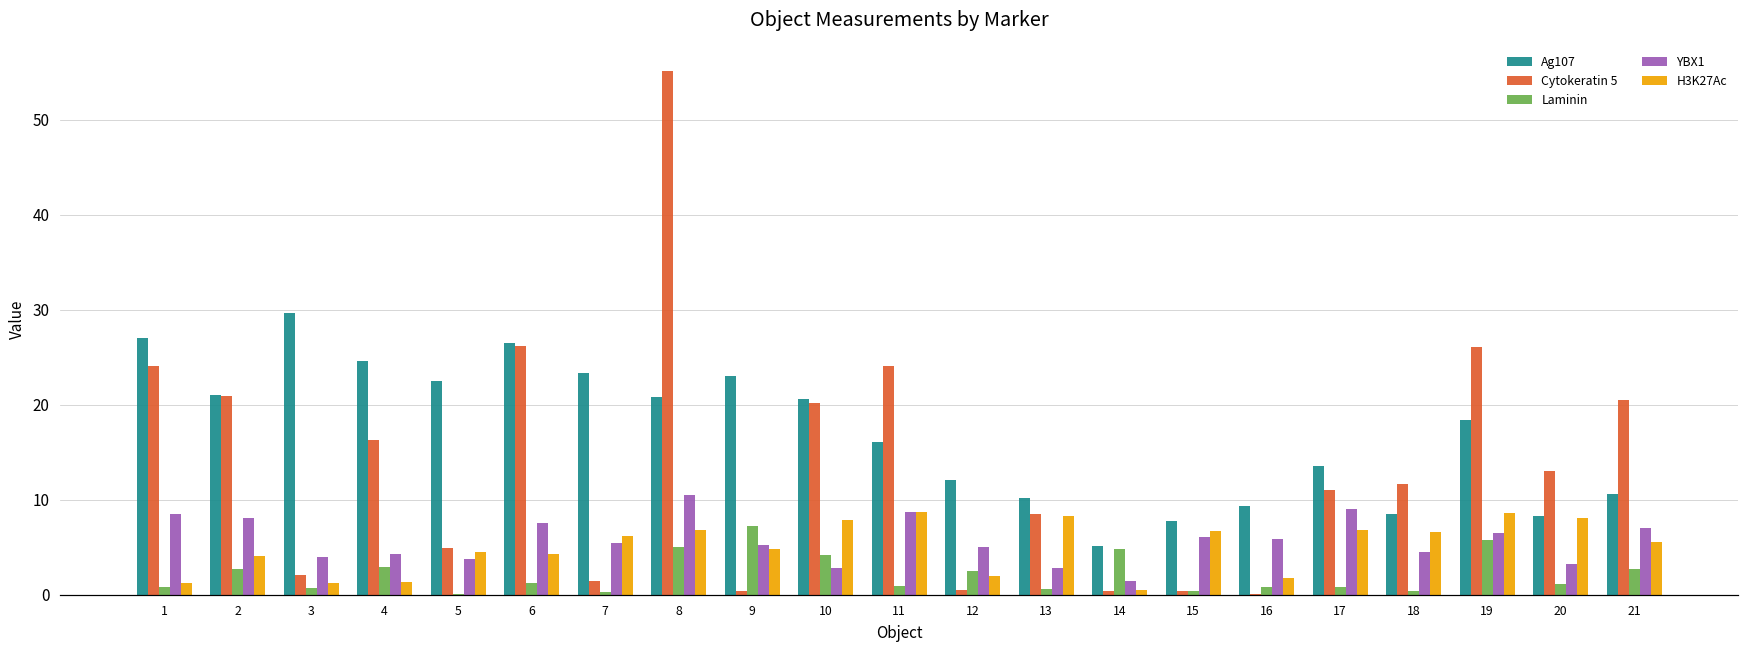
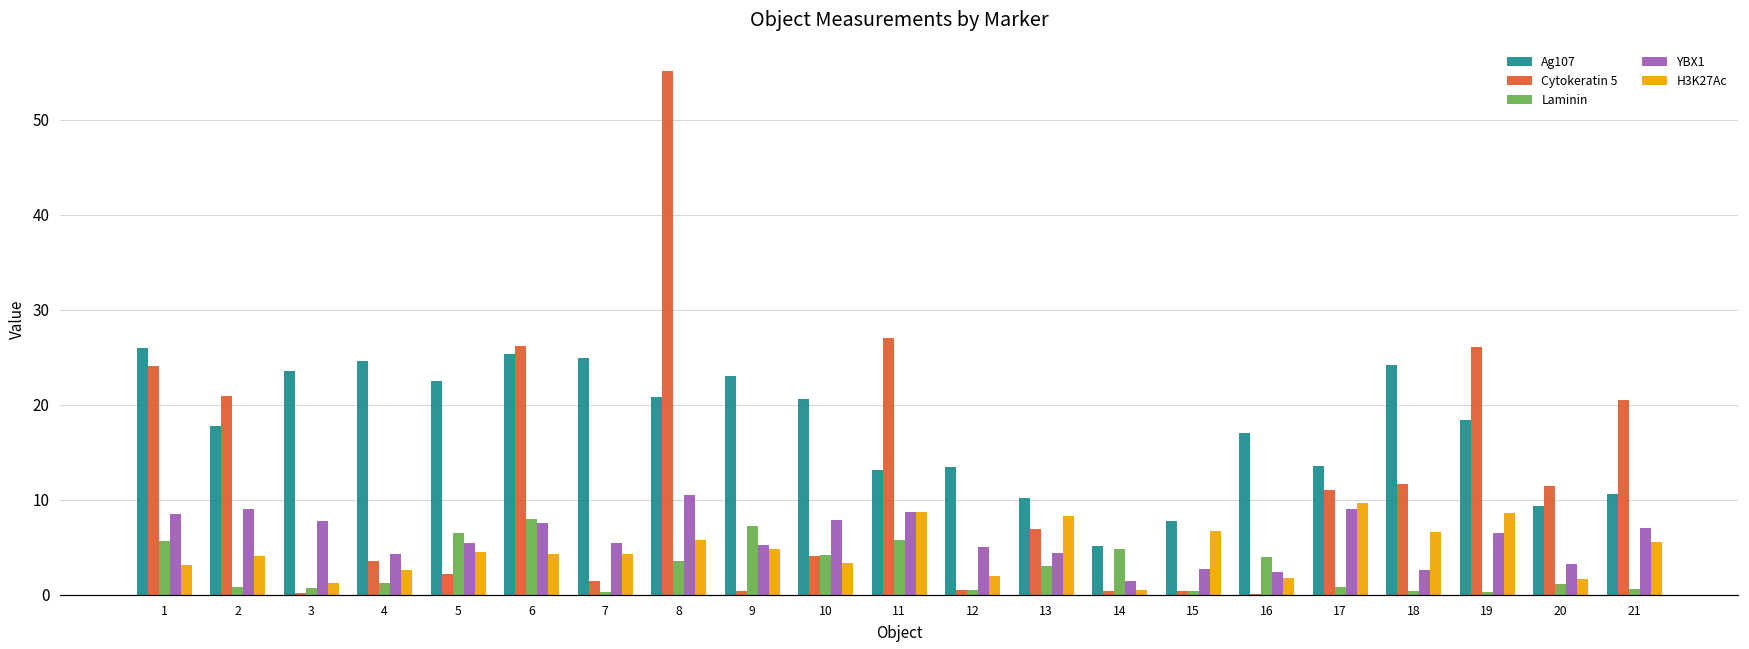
Ag107, 1: 27 -> 26
Laminin, 1: 1 -> 6
H3K27Ac, 1: 1 -> 3
Ag107, 2: 21 -> 18
Laminin, 2: 3 -> 1
YBX1, 2: 8 -> 9
Ag107, 3: 30 -> 24
Cytokeratin 5, 3: 2 -> 0
YBX1, 3: 4 -> 8
Cytokeratin 5, 4: 16 -> 4
Laminin, 4: 3 -> 1
H3K27Ac, 4: 1 -> 3
Cytokeratin 5, 5: 5 -> 2
Laminin, 5: 0 -> 6
YBX1, 5: 4 -> 5
Ag107, 6: 26 -> 25
Laminin, 6: 1 -> 8
Ag107, 7: 23 -> 25
H3K27Ac, 7: 6 -> 4
Laminin, 8: 5 -> 4
H3K27Ac, 8: 7 -> 6
Cytokeratin 5, 10: 20 -> 4
YBX1, 10: 3 -> 8
H3K27Ac, 10: 8 -> 3
Ag107, 11: 16 -> 13
Cytokeratin 5, 11: 24 -> 27
Laminin, 11: 1 -> 6
Ag107, 12: 12 -> 13
Laminin, 12: 3 -> 0
Cytokeratin 5, 13: 8 -> 7
Laminin, 13: 1 -> 3
YBX1, 13: 3 -> 4
YBX1, 15: 6 -> 3
Ag107, 16: 9 -> 17
Laminin, 16: 1 -> 4
YBX1, 16: 6 -> 2
H3K27Ac, 17: 7 -> 10
Ag107, 18: 9 -> 24
YBX1, 18: 4 -> 3
Laminin, 19: 6 -> 0
Ag107, 20: 8 -> 9
Cytokeratin 5, 20: 13 -> 11
H3K27Ac, 20: 8 -> 2
Laminin, 21: 3 -> 1
